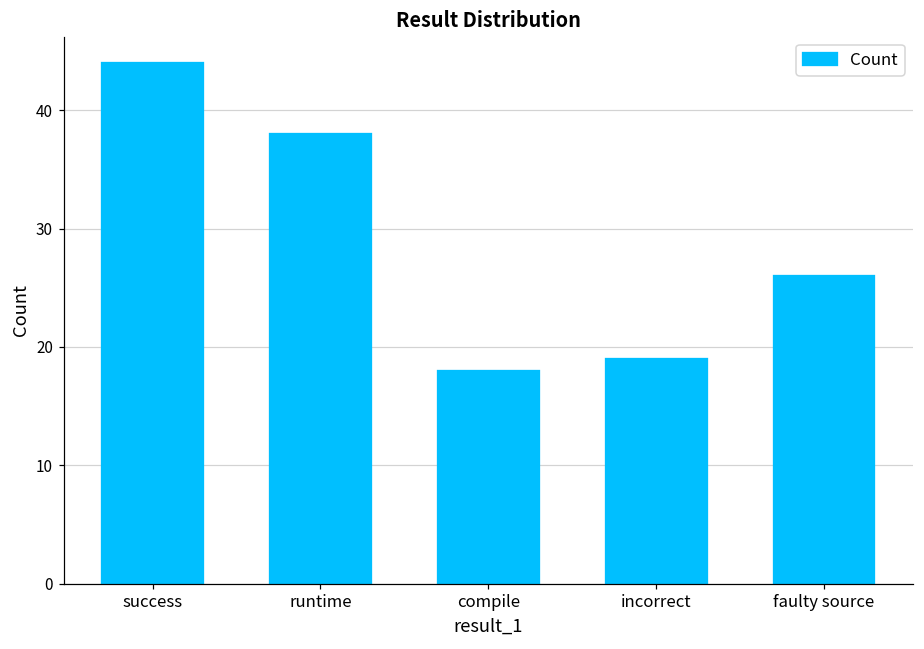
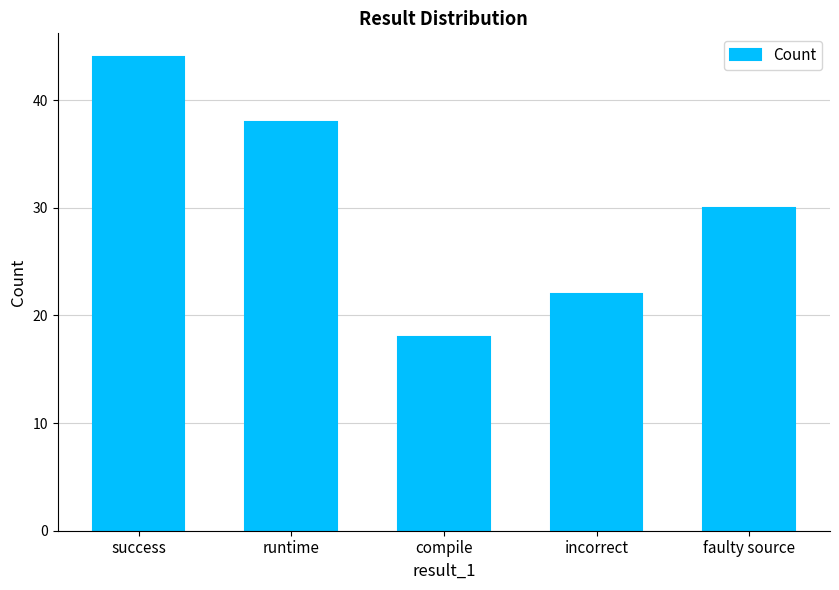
incorrect: 19 -> 22
faulty source: 26 -> 30
